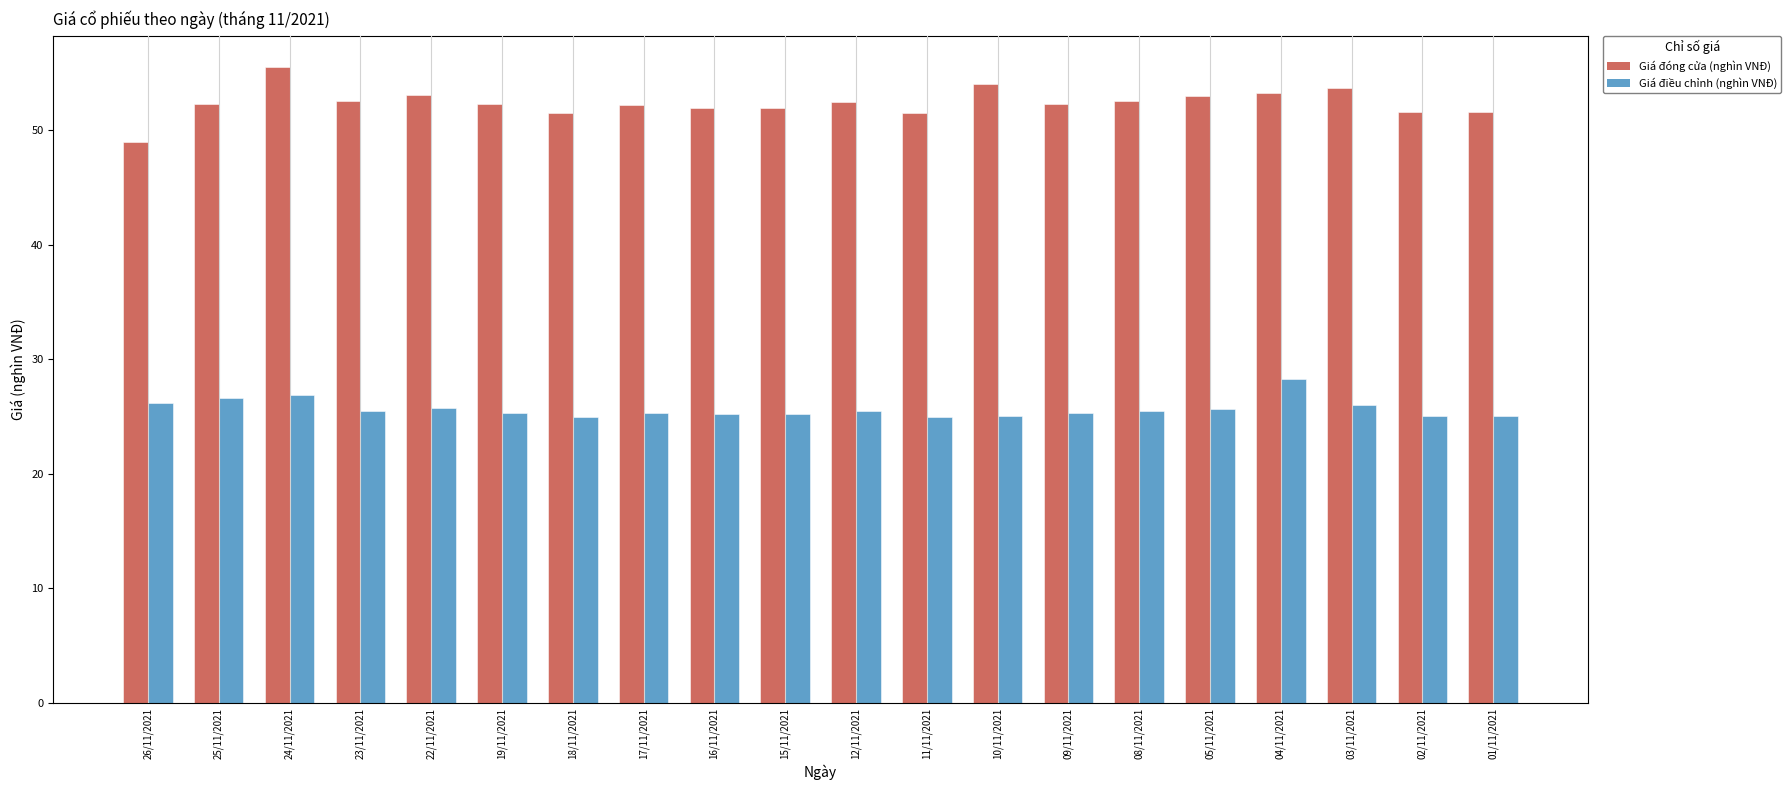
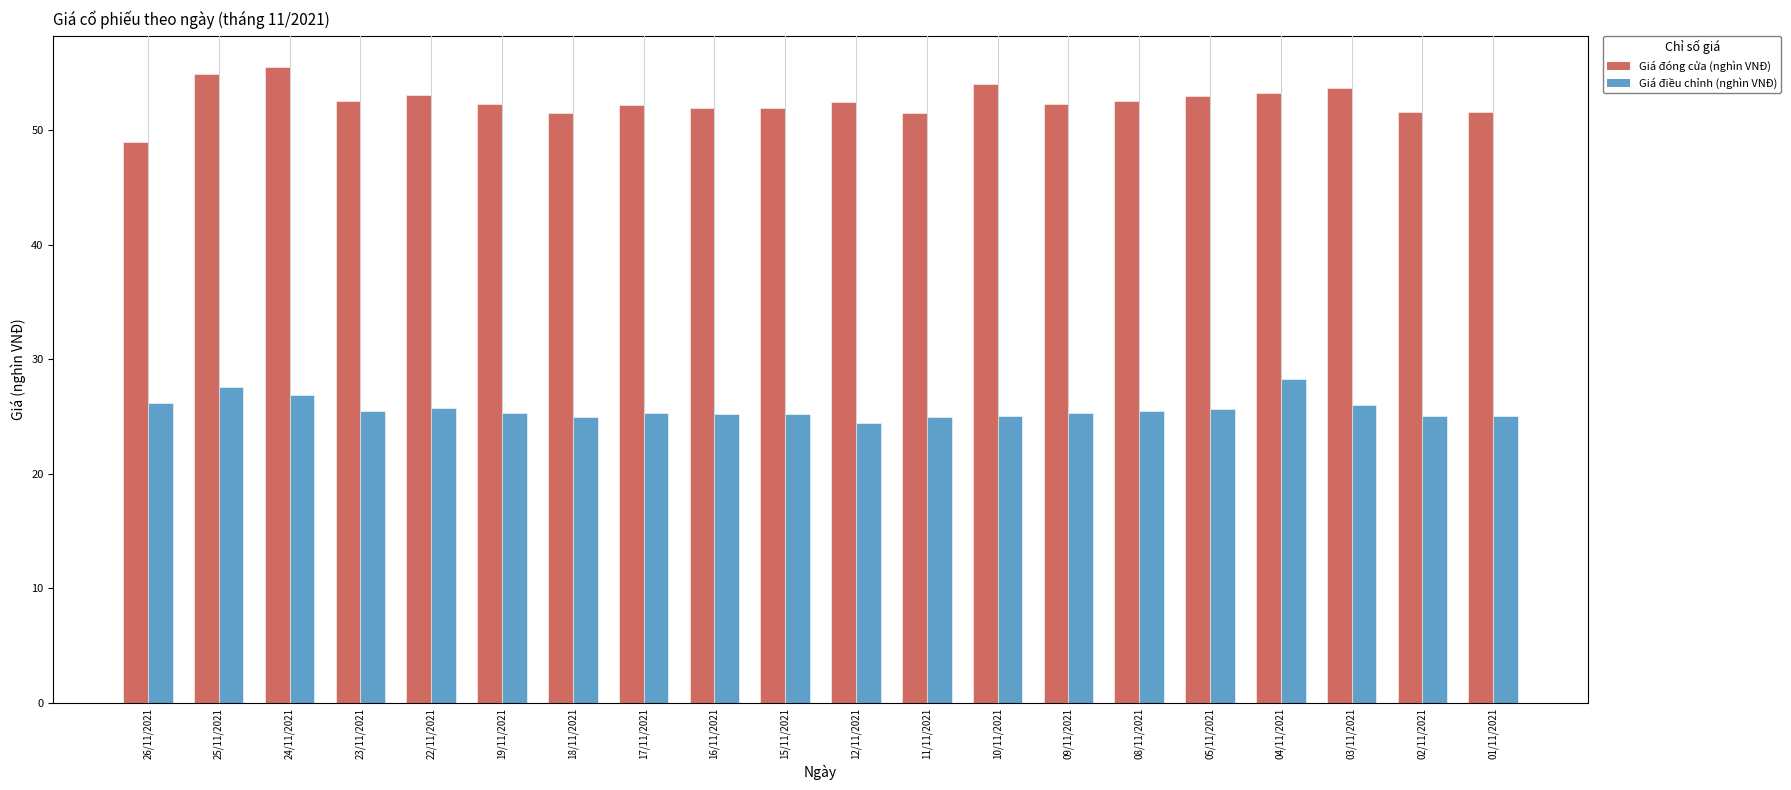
Giá đóng cửa (nghìn VNĐ), 25/11/2021: 52.3 -> 54.9
Giá điều chỉnh (nghìn VNĐ), 25/11/2021: 26.6 -> 27.6
Giá điều chỉnh (nghìn VNĐ), 12/11/2021: 25.5 -> 24.4
